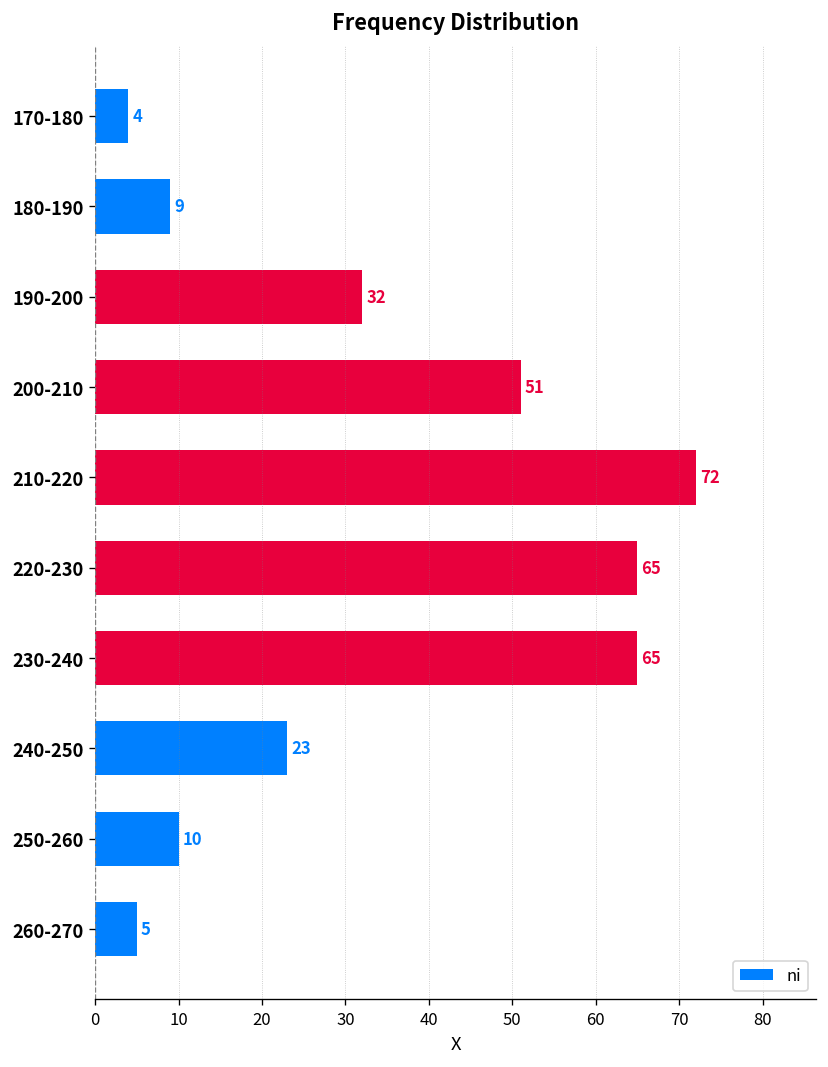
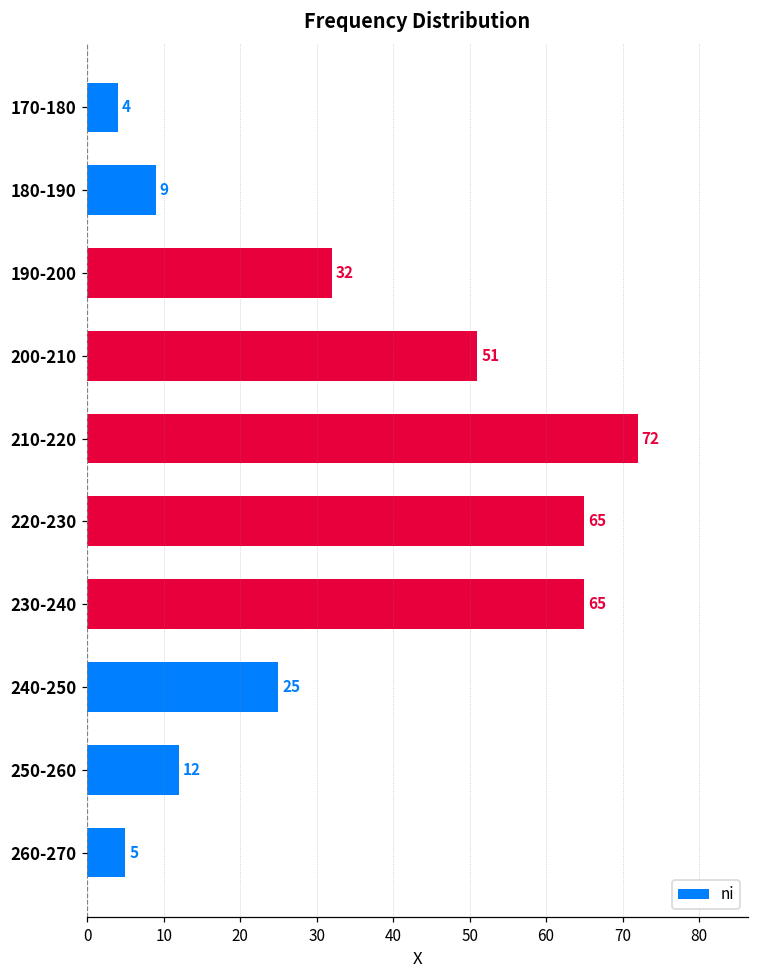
240-250: 23 -> 25
250-260: 10 -> 12
